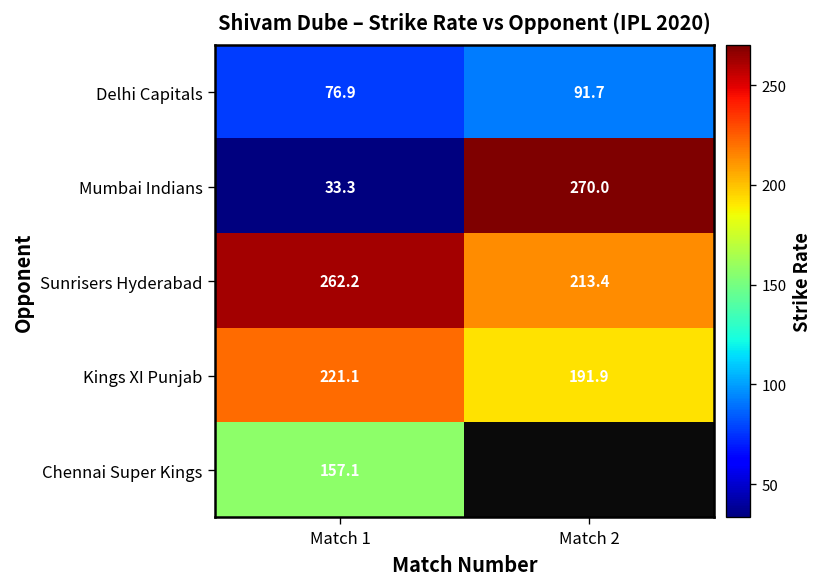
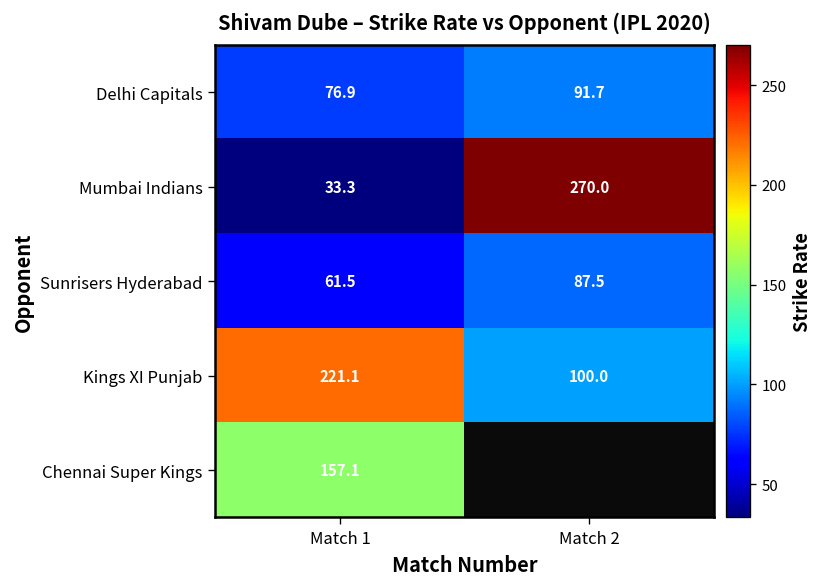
Sunrisers Hyderabad, Match 1: 262.2 -> 61.5
Sunrisers Hyderabad, Match 2: 213.4 -> 87.5
Kings XI Punjab, Match 2: 191.9 -> 100.0
